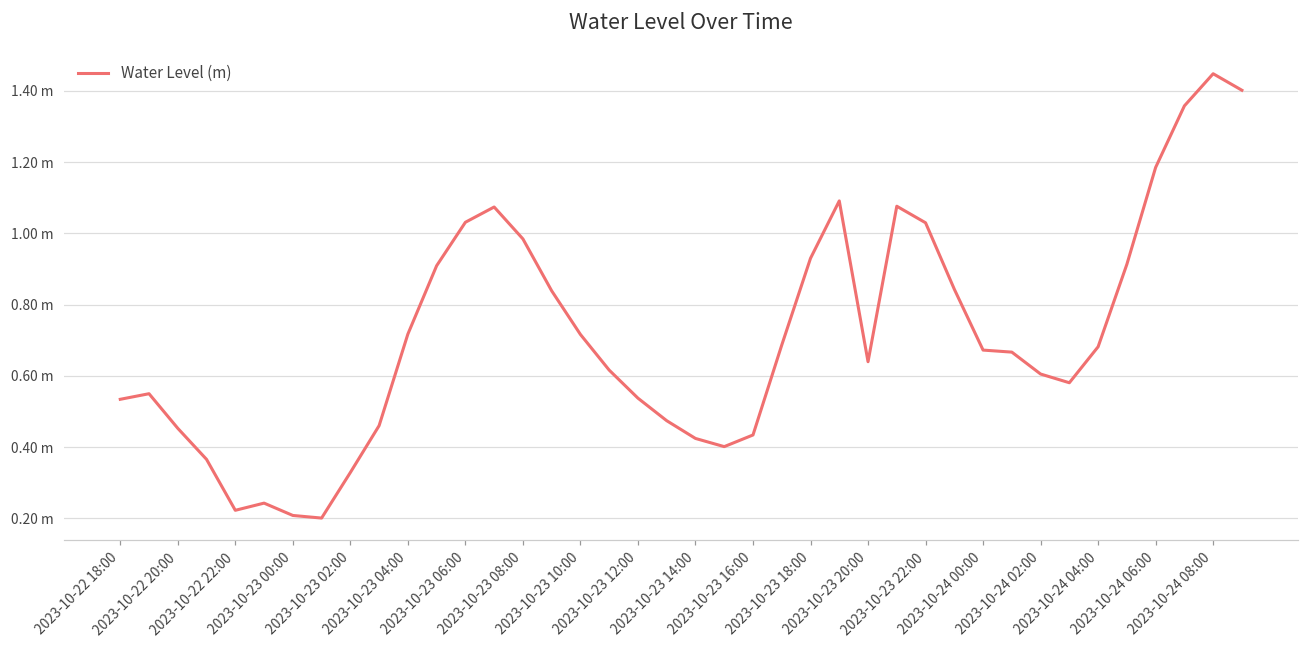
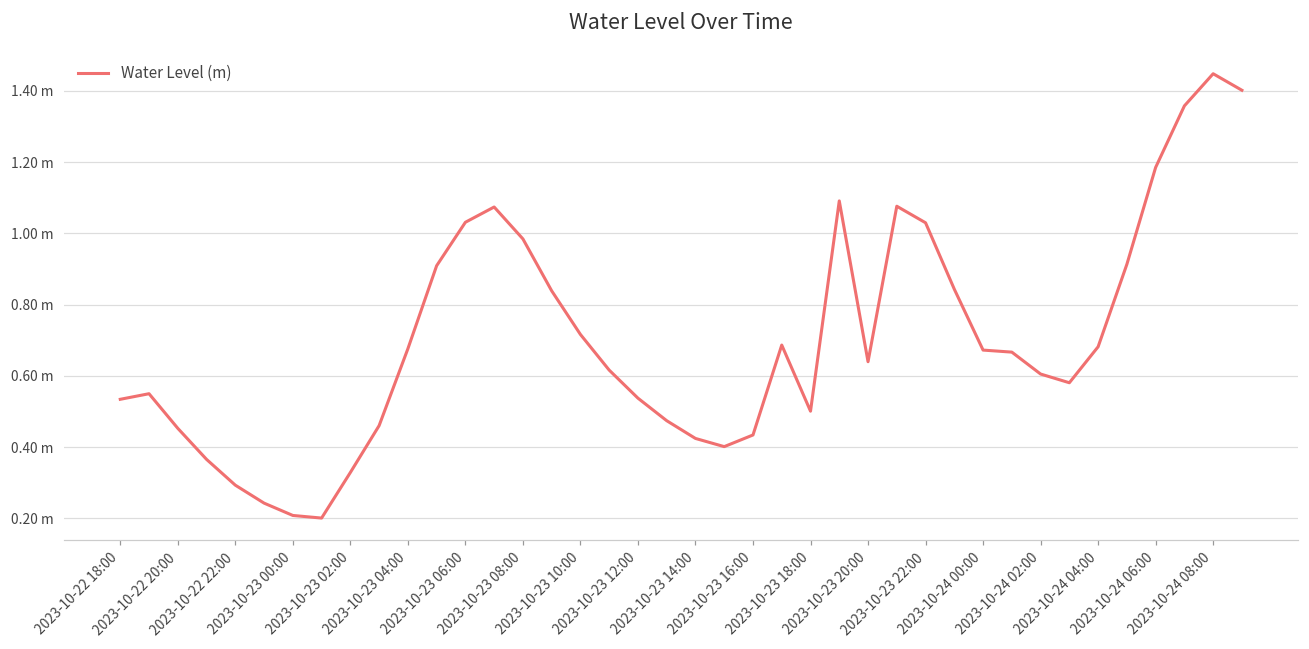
2023-10-22 22:00: 0.22 m -> 0.29 m
2023-10-23 04:00: 0.72 m -> 0.68 m
2023-10-23 18:00: 0.93 m -> 0.50 m
